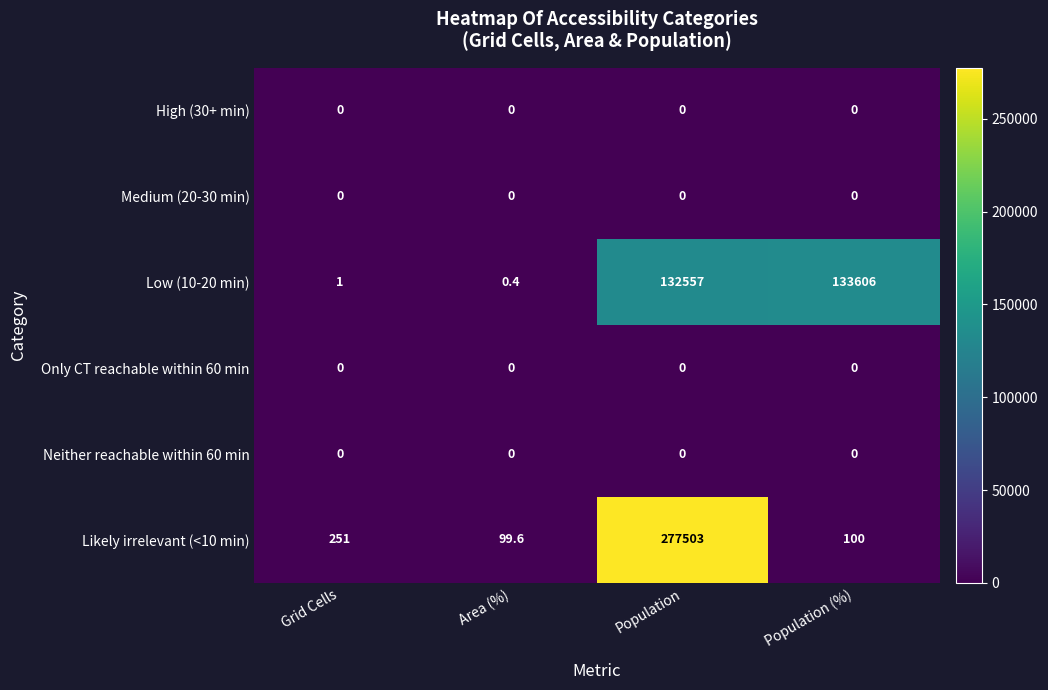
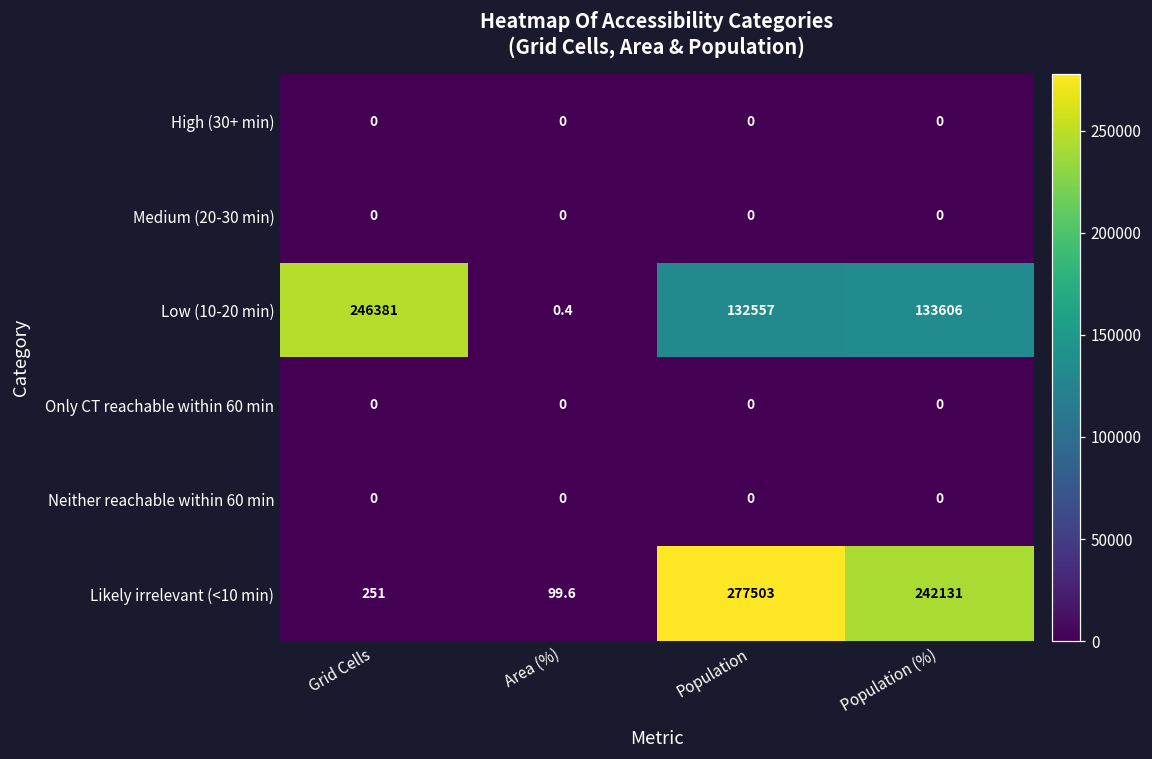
Low (10-20 min), Grid Cells: 1 -> 246381
Likely irrelevant (<10 min), Population (%): 100 -> 242131
